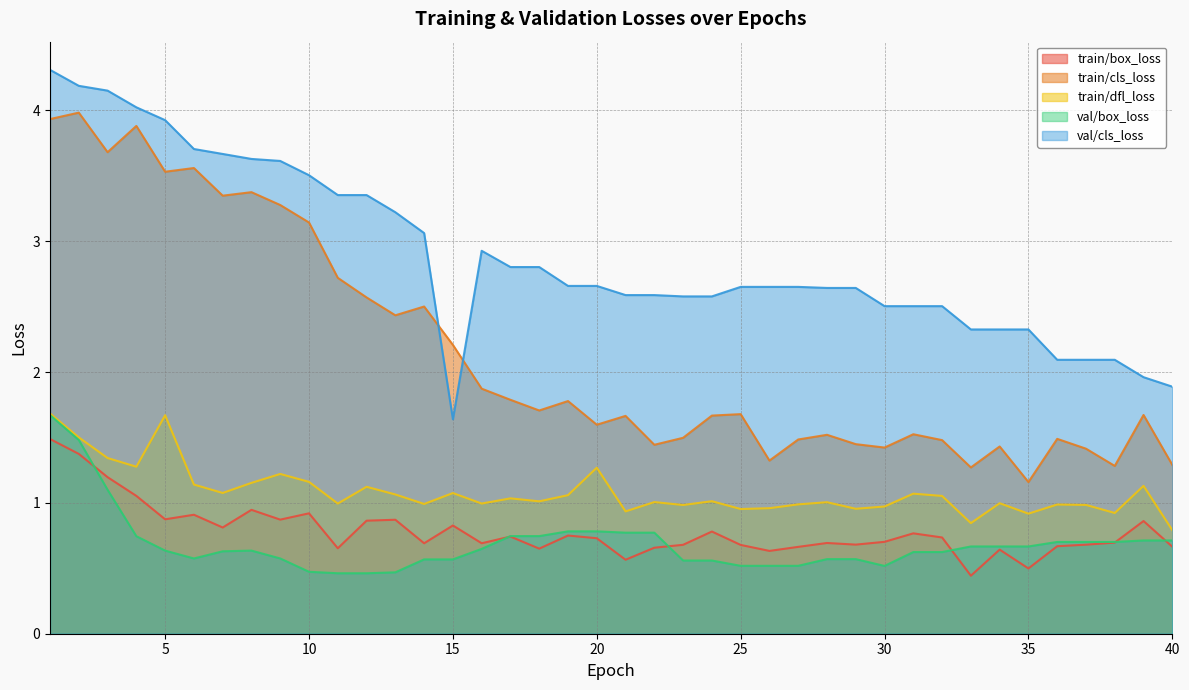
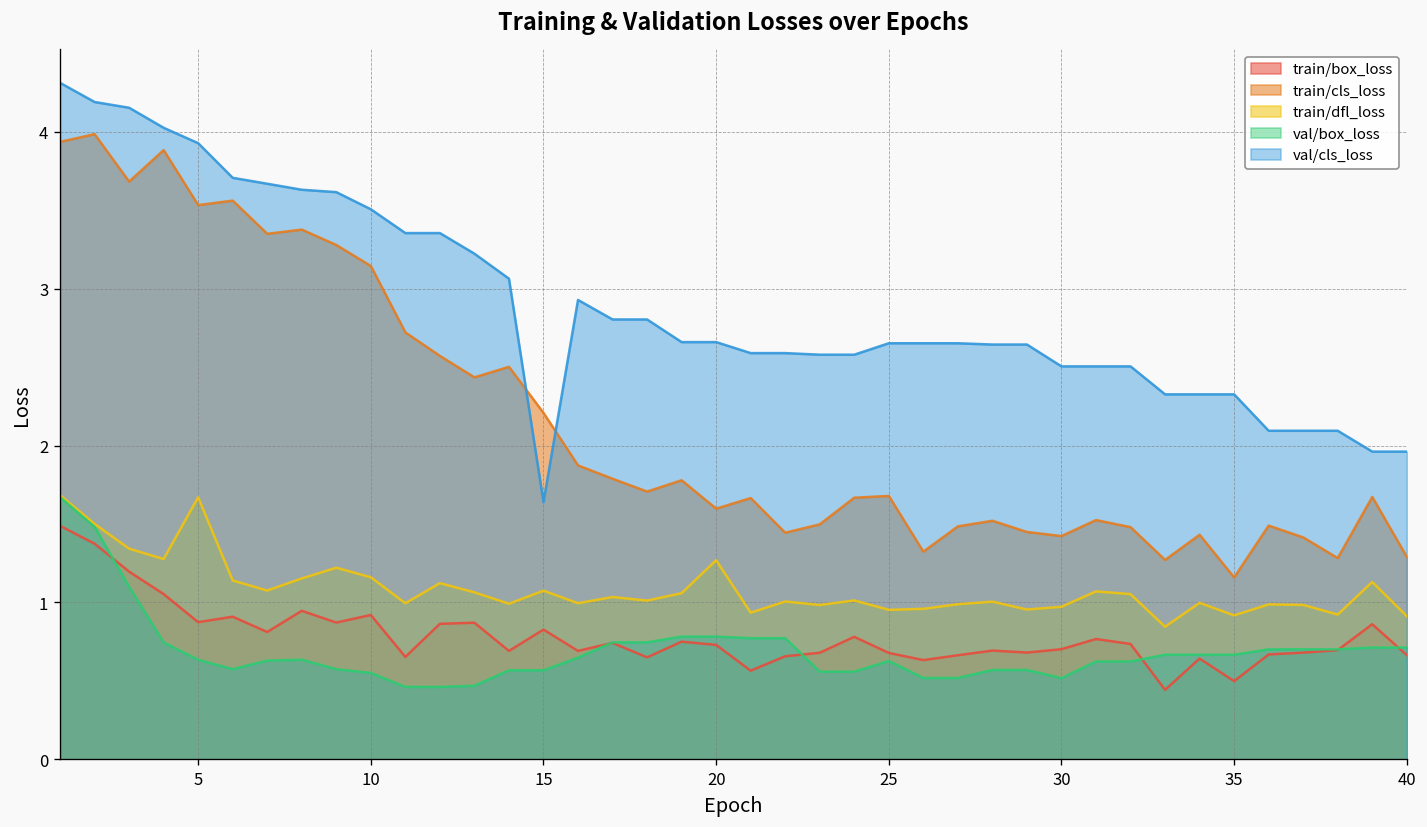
val/box_loss, 10: 0.47 -> 0.55
val/box_loss, 25: 0.52 -> 0.63
train/dfl_loss, 40: 0.79 -> 0.91
val/cls_loss, 40: 1.89 -> 1.96
